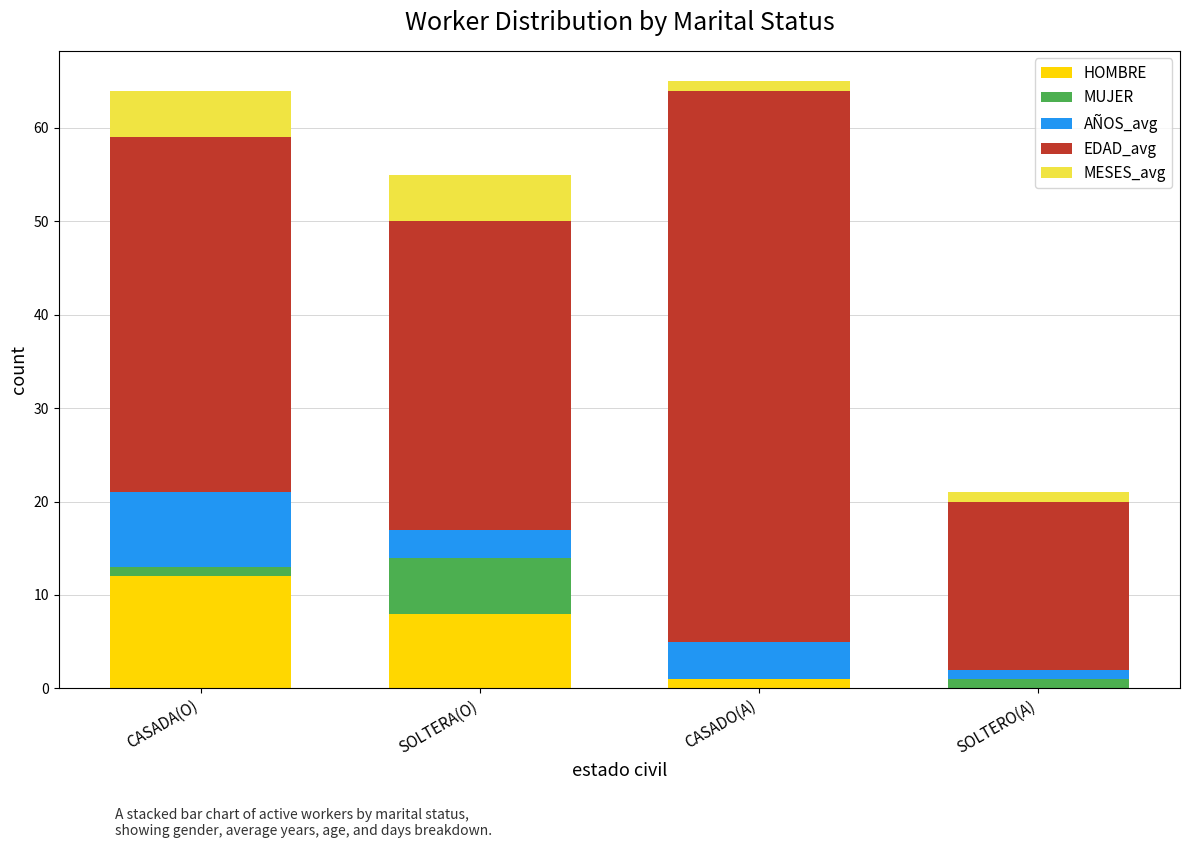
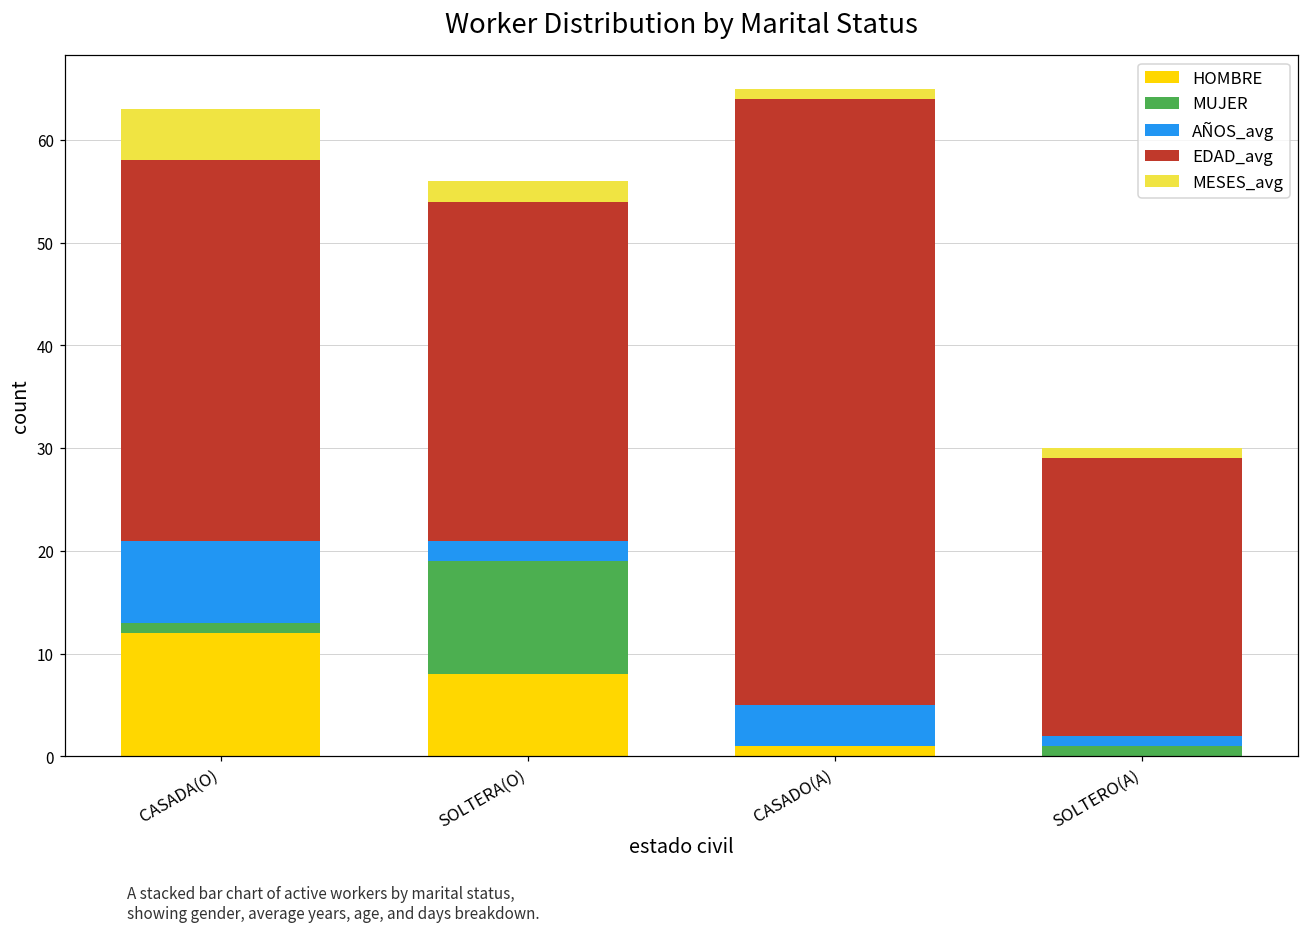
EDAD_avg, CASADA(O): 38 -> 37
MUJER, SOLTERA(O): 6 -> 11
AÑOS_avg, SOLTERA(O): 3 -> 2
MESES_avg, SOLTERA(O): 5 -> 2
EDAD_avg, SOLTERO(A): 18 -> 27
